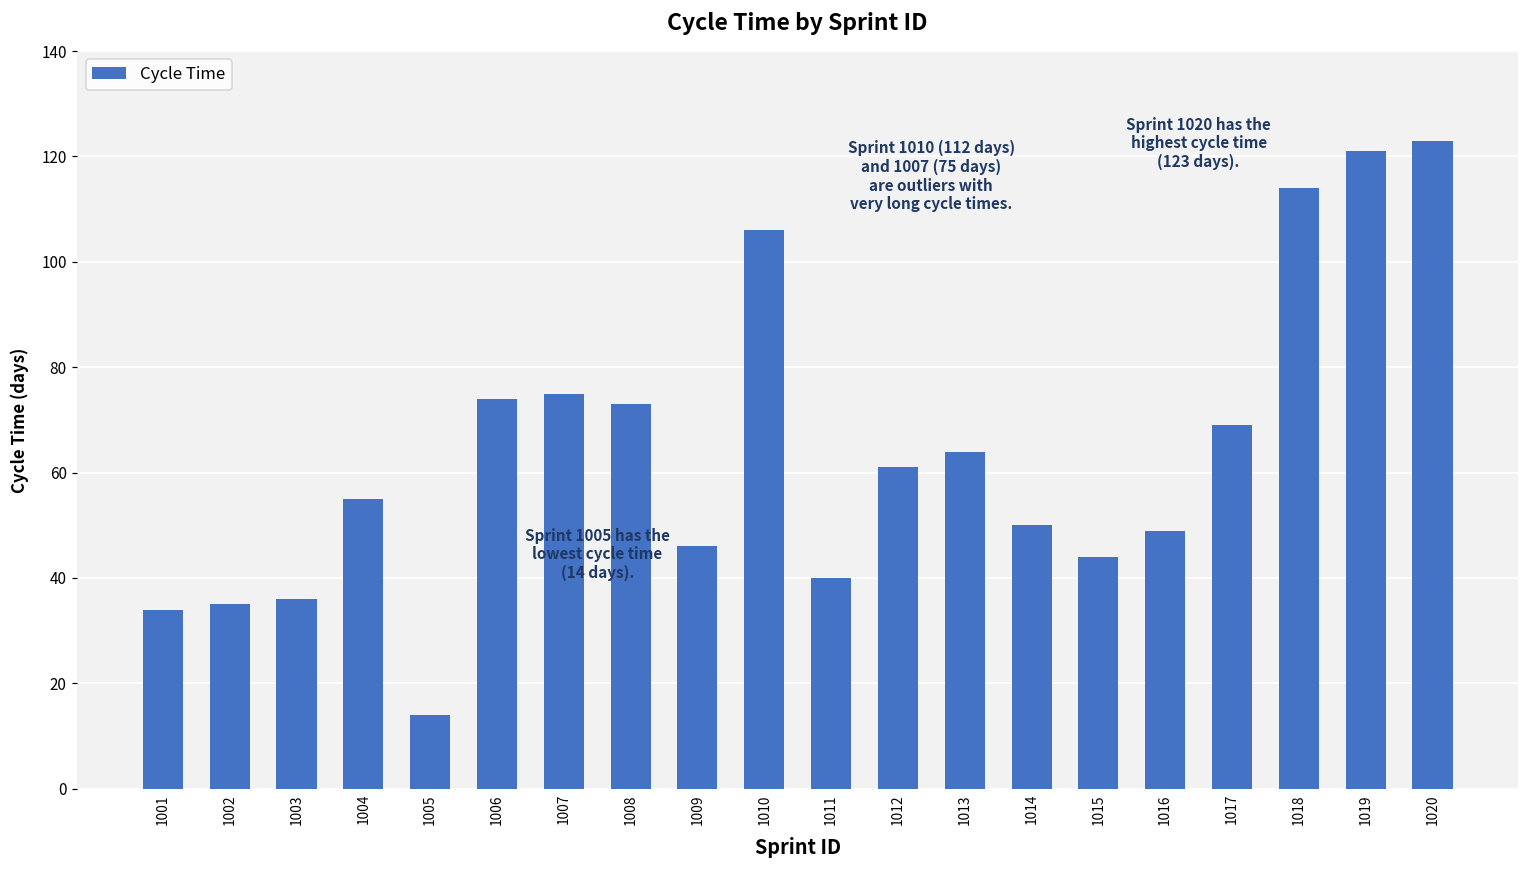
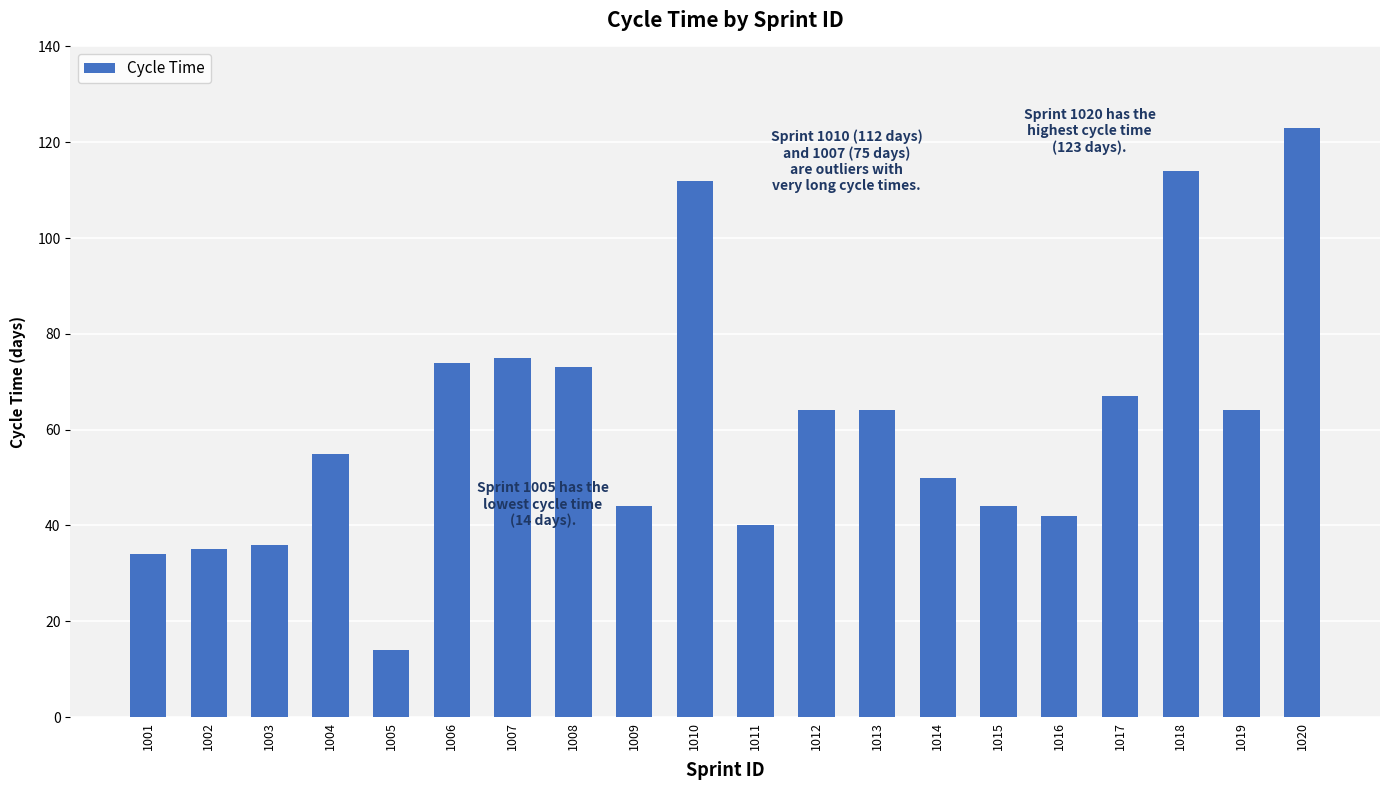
1009: 46 -> 44
1010: 106 -> 112
1012: 61 -> 64
1016: 49 -> 42
1017: 69 -> 67
1019: 121 -> 64
